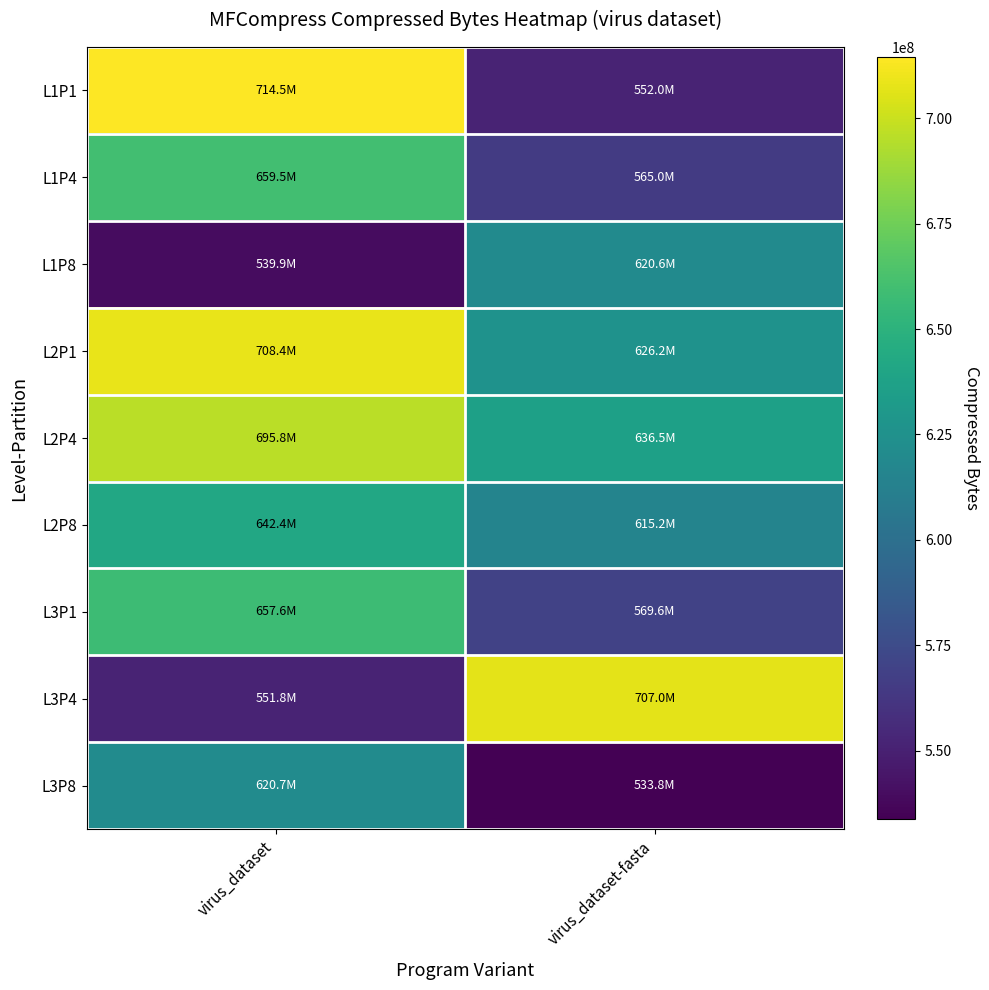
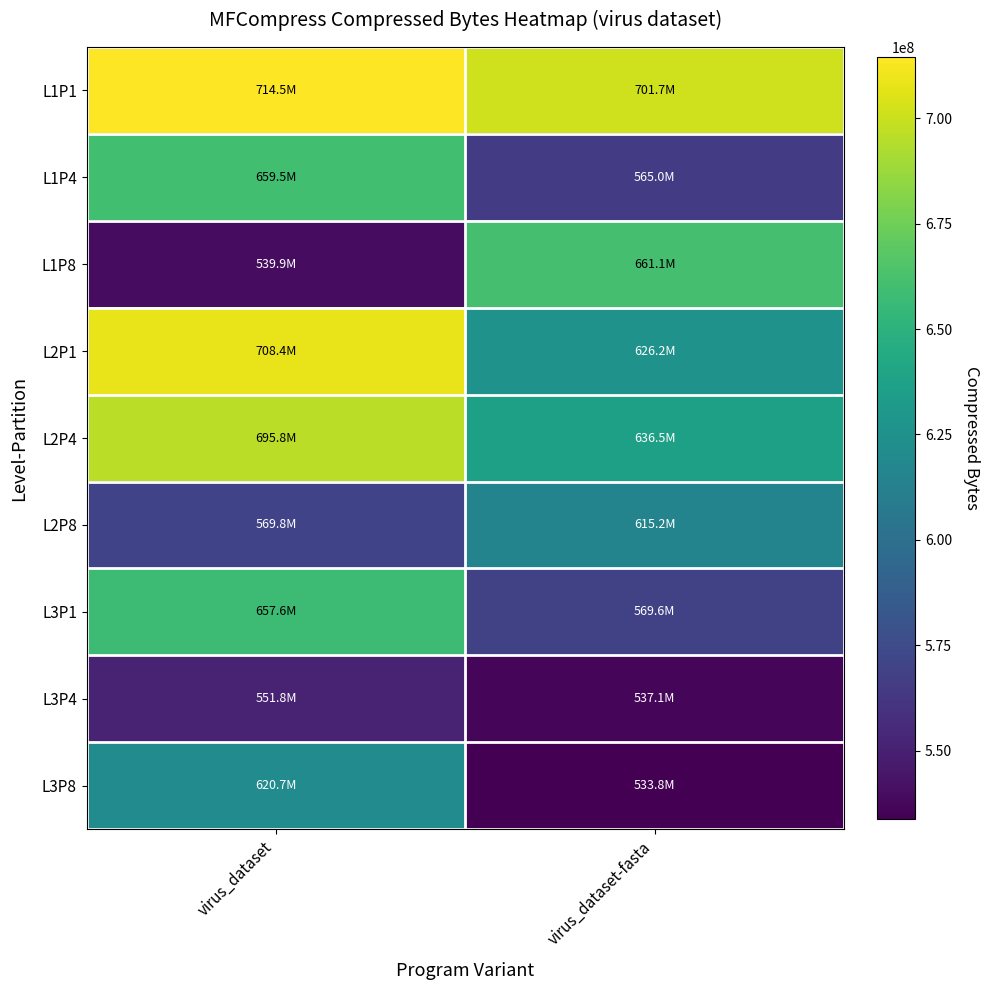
L1P1, virus_dataset-fasta: 552.0M -> 701.7M
L1P8, virus_dataset-fasta: 620.6M -> 661.1M
L2P8, virus_dataset: 642.4M -> 569.8M
L3P4, virus_dataset-fasta: 707.0M -> 537.1M
